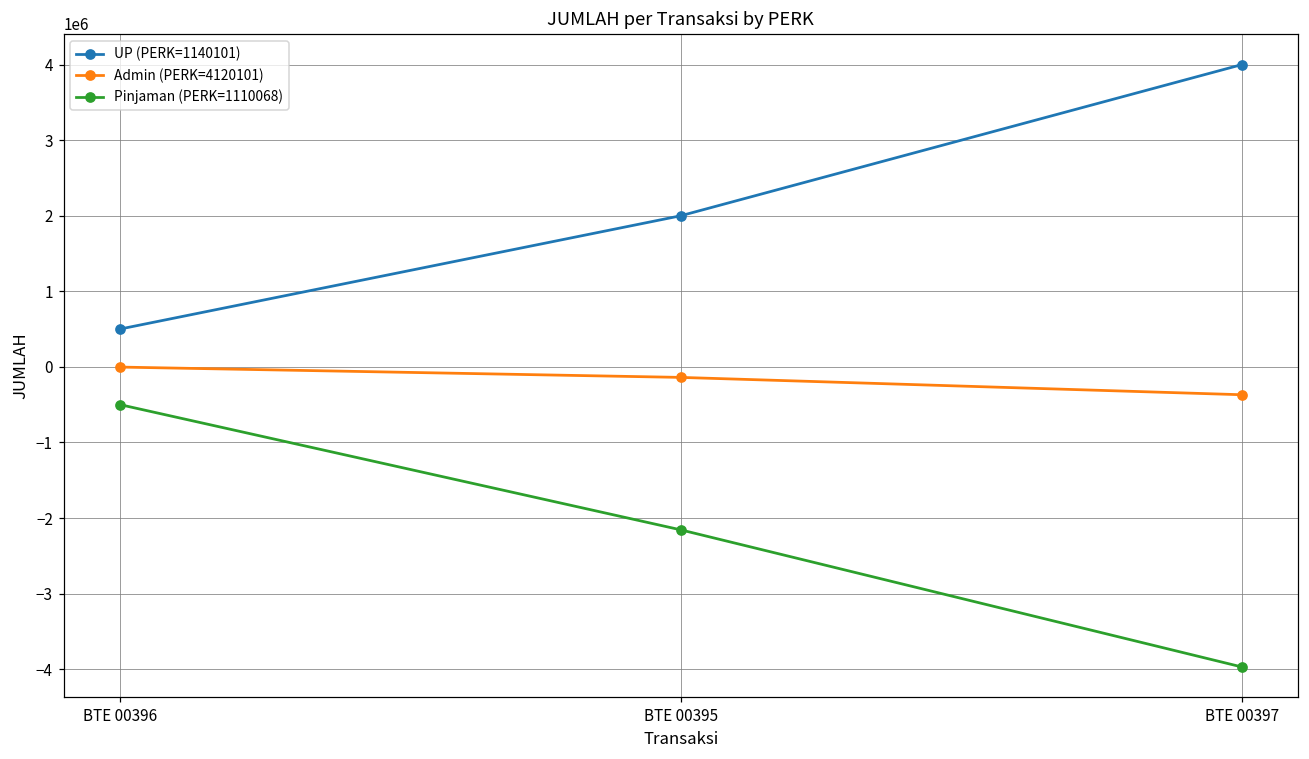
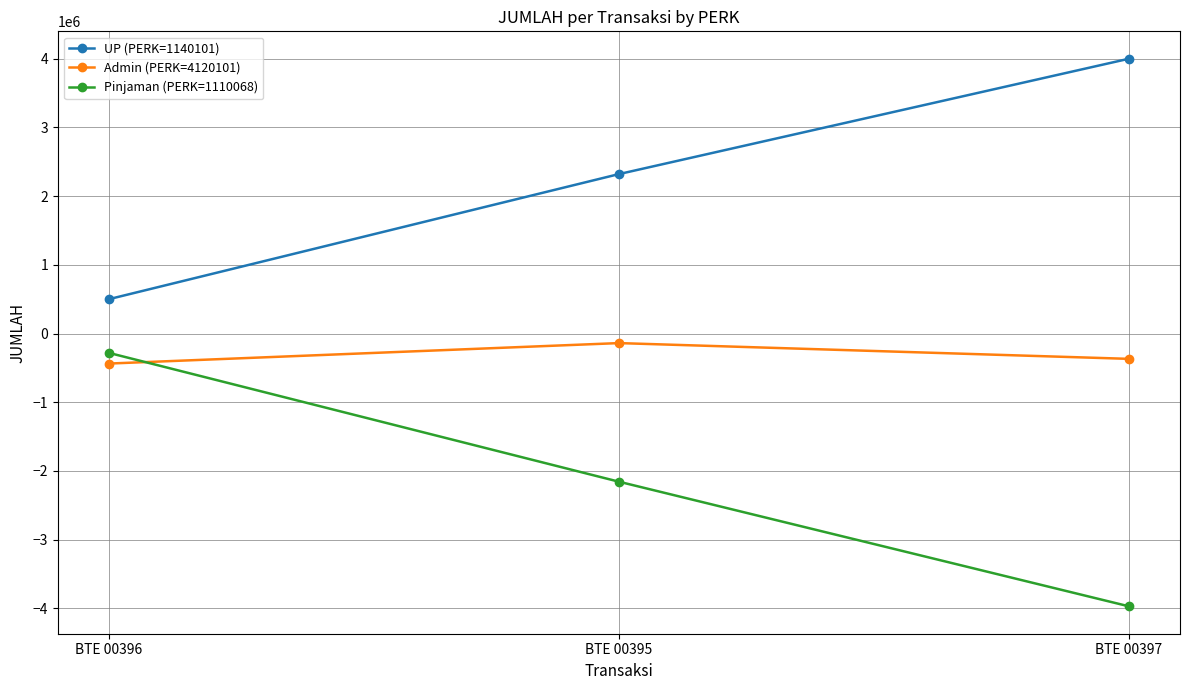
Admin (PERK=4120101), BTE 00396: 0 -> -400000
Pinjaman (PERK=1110068), BTE 00396: -500000 -> -300000
UP (PERK=1140101), BTE 00395: 2000000 -> 2300000
